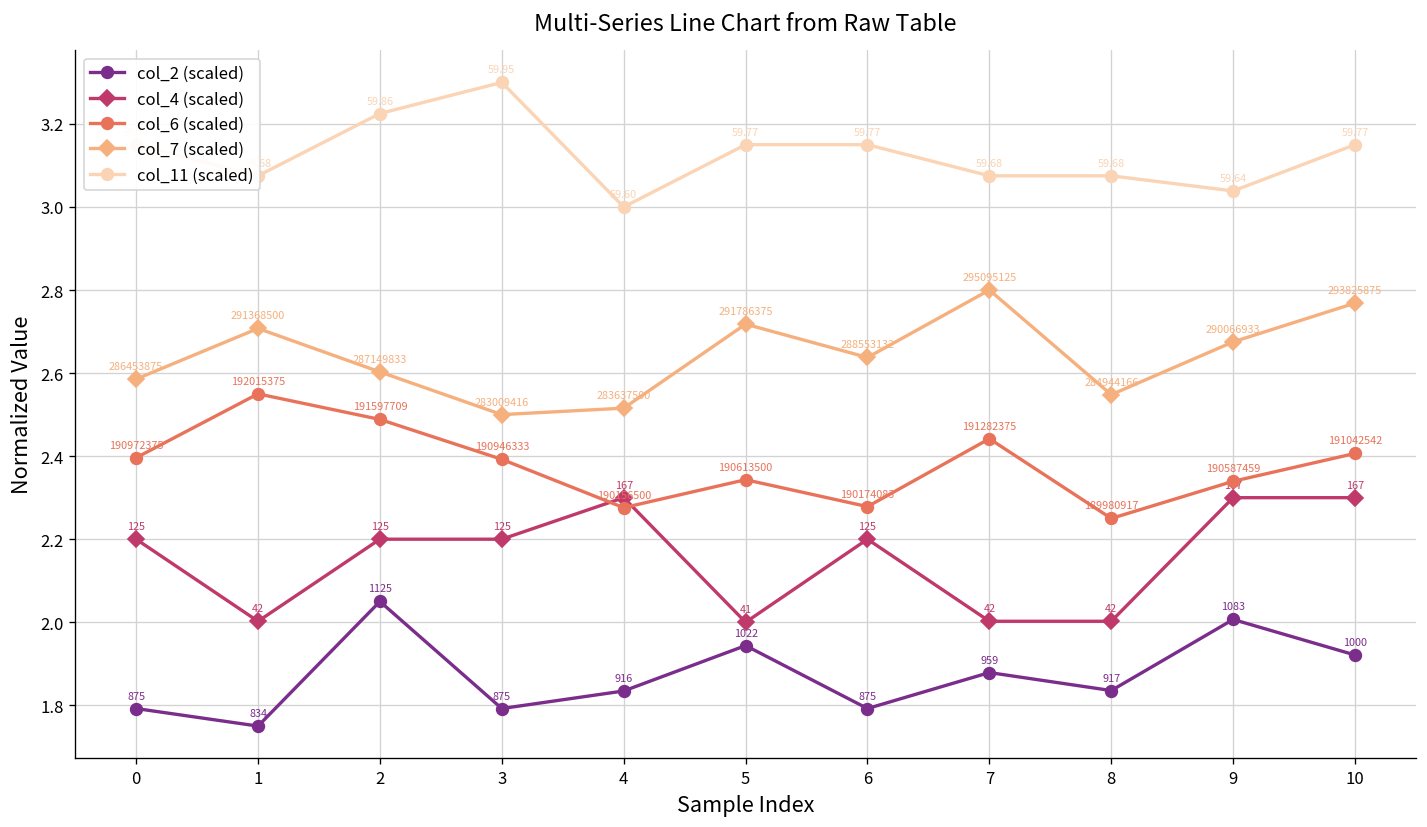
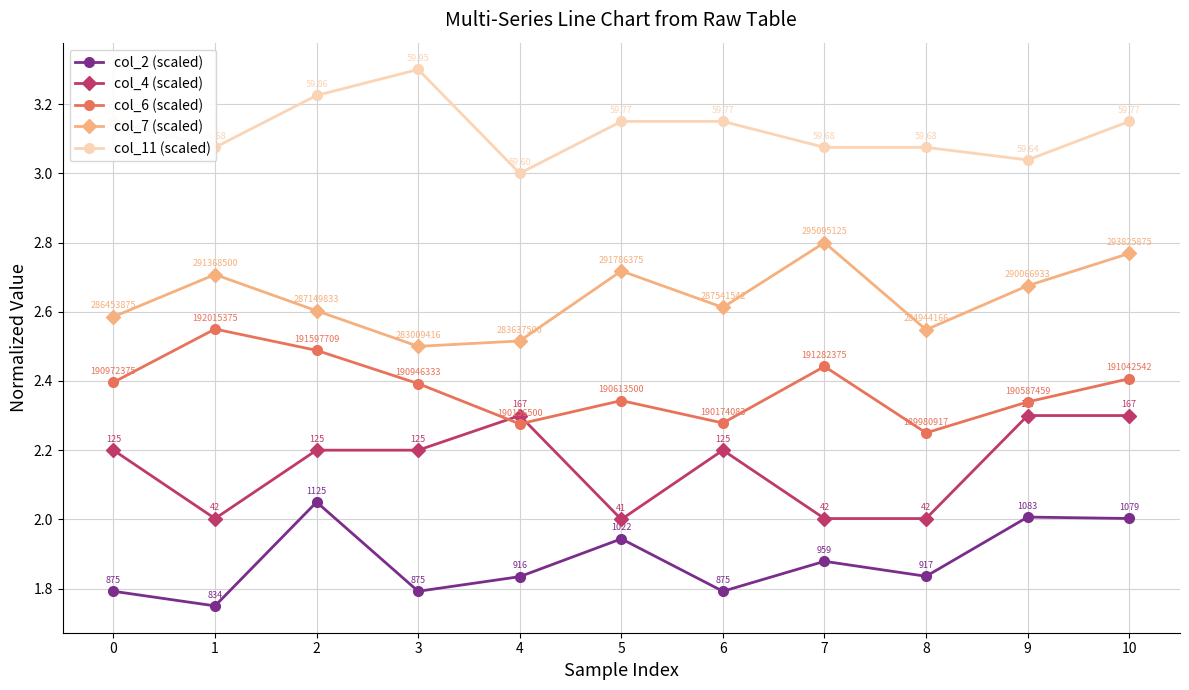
col_7 (scaled), 6: 288553132 -> 287541542
col_2 (scaled), 10: 1000 -> 1079
